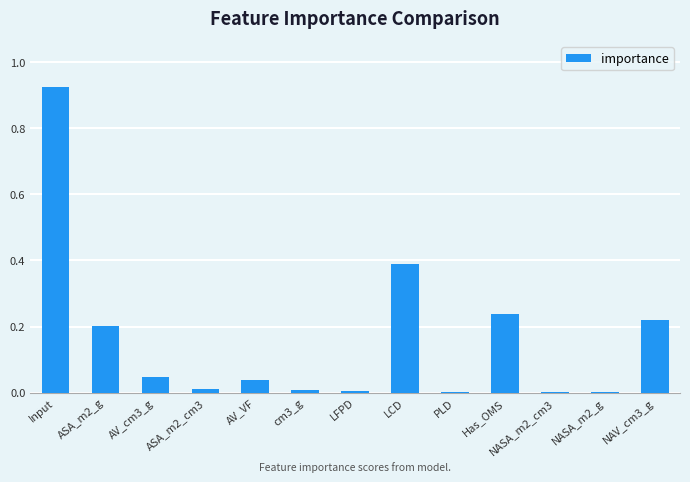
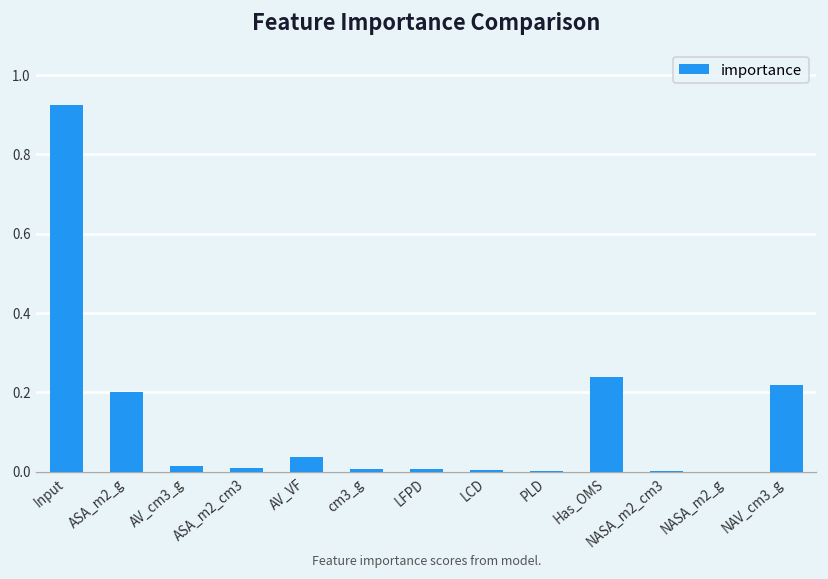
AV_cm3_g: 0.05 -> 0.01
LCD: 0.39 -> 0.01
